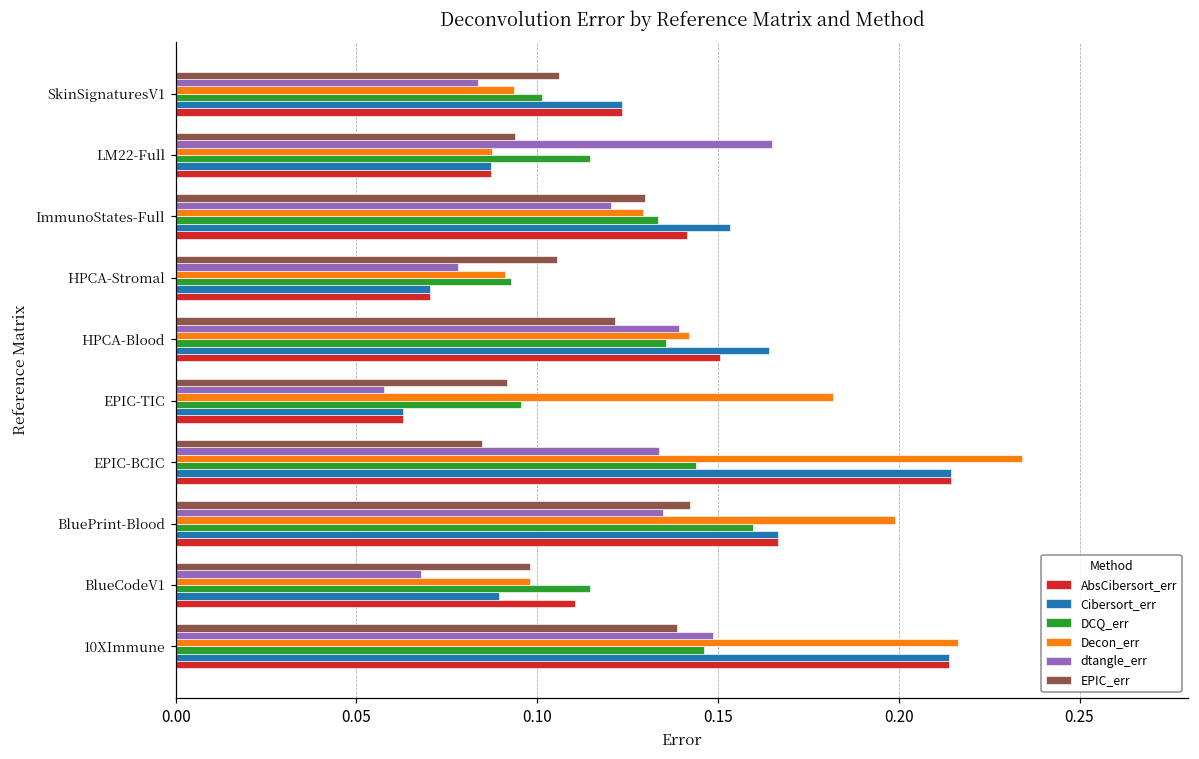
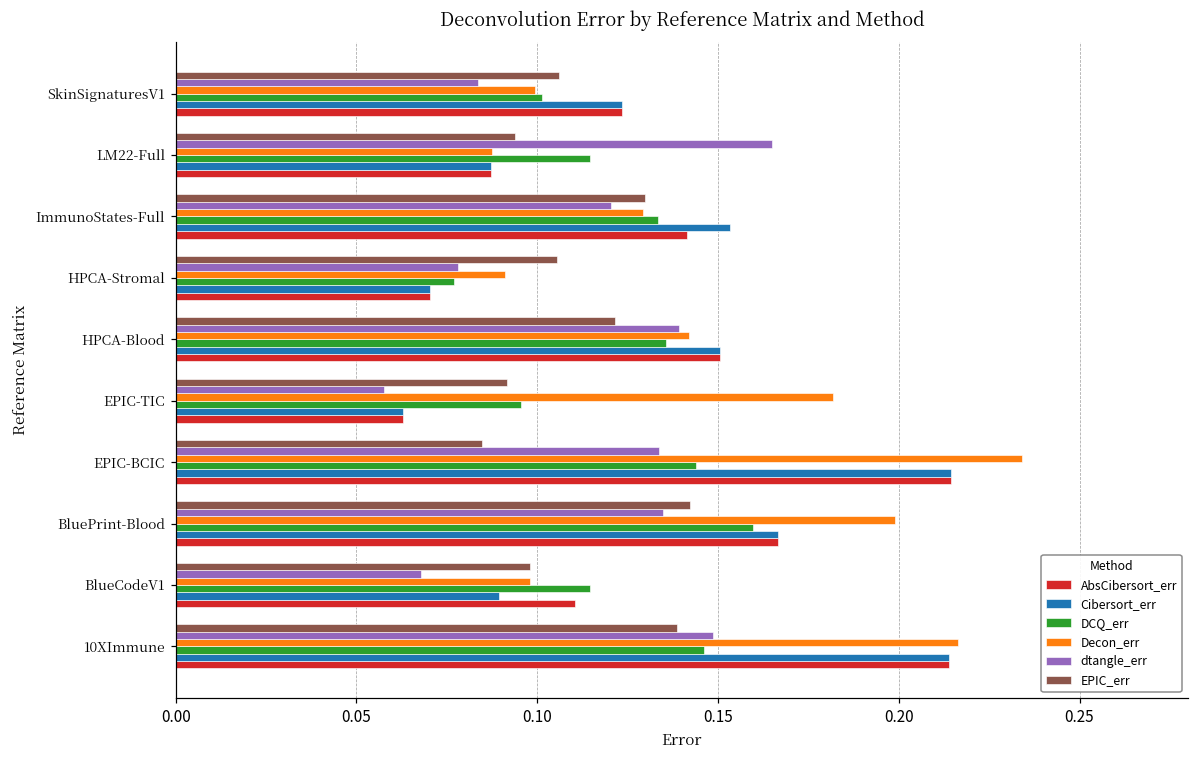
Decon_err, SkinSignaturesV1: 0.094 -> 0.099
DCQ_err, HPCA-Stromal: 0.093 -> 0.077
Cibersort_err, HPCA-Blood: 0.164 -> 0.150
